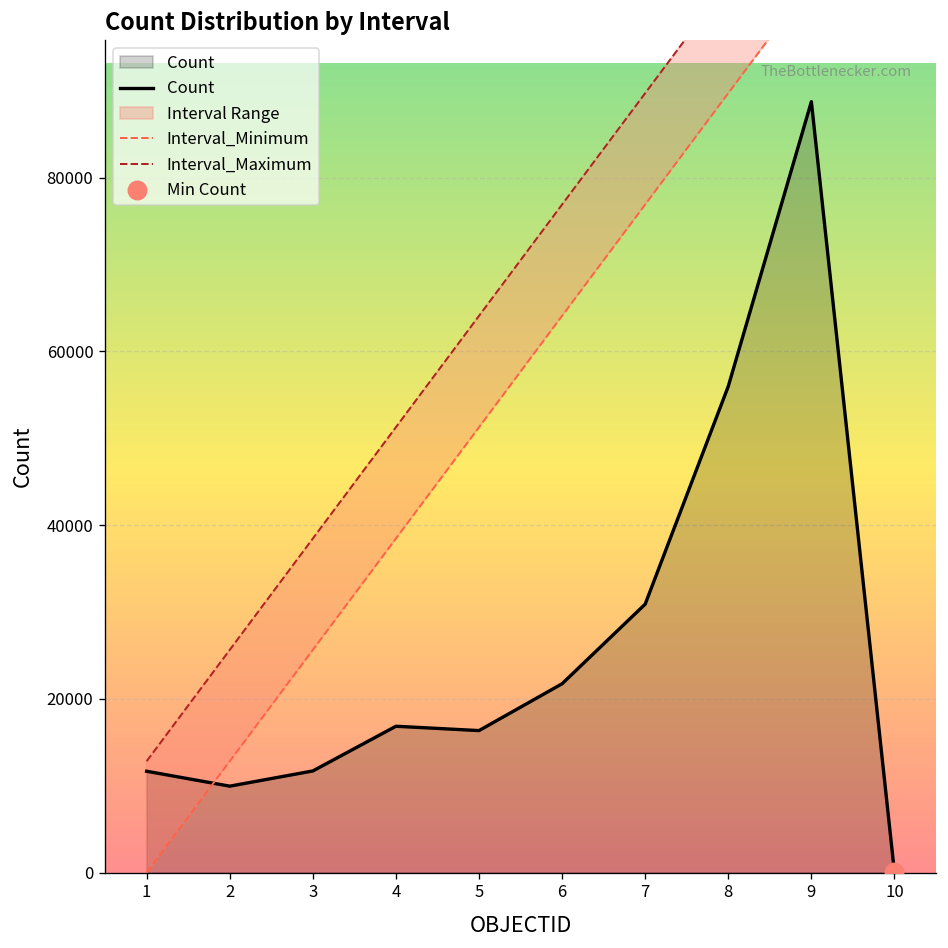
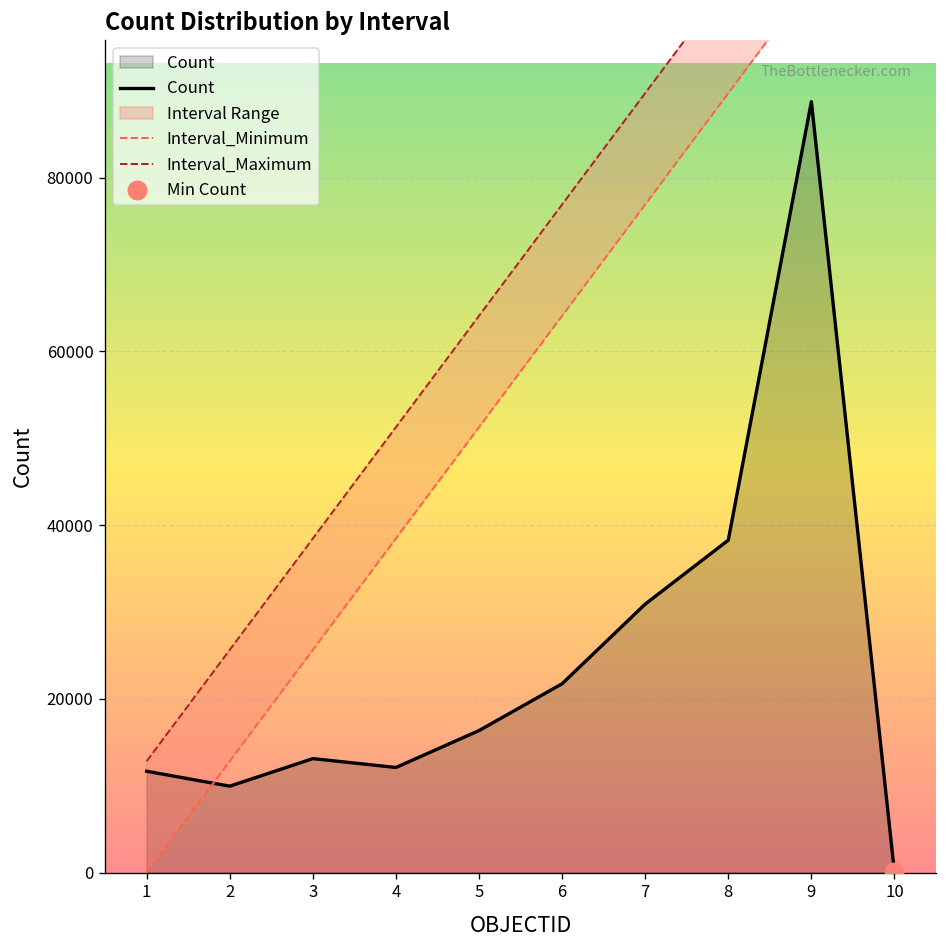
Count, 3: 12000 -> 13000
Count, 4: 17000 -> 12000
Count, 8: 56000 -> 38000
